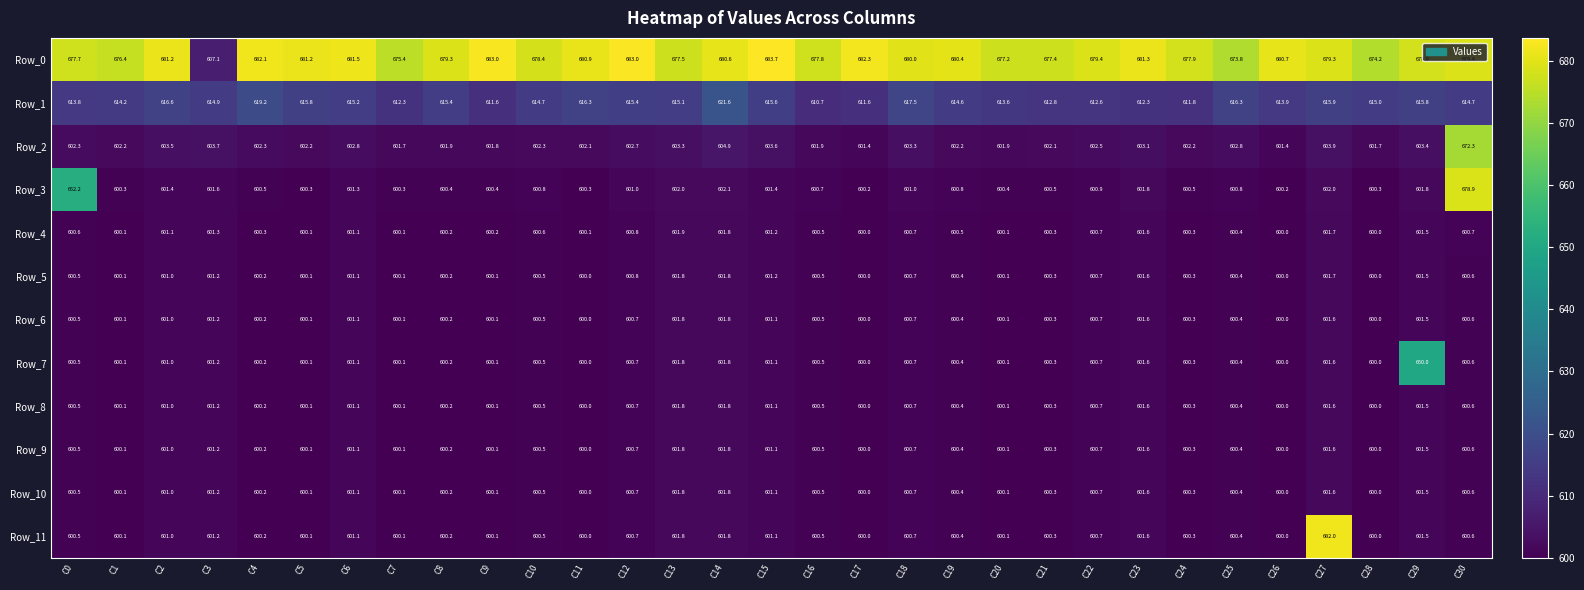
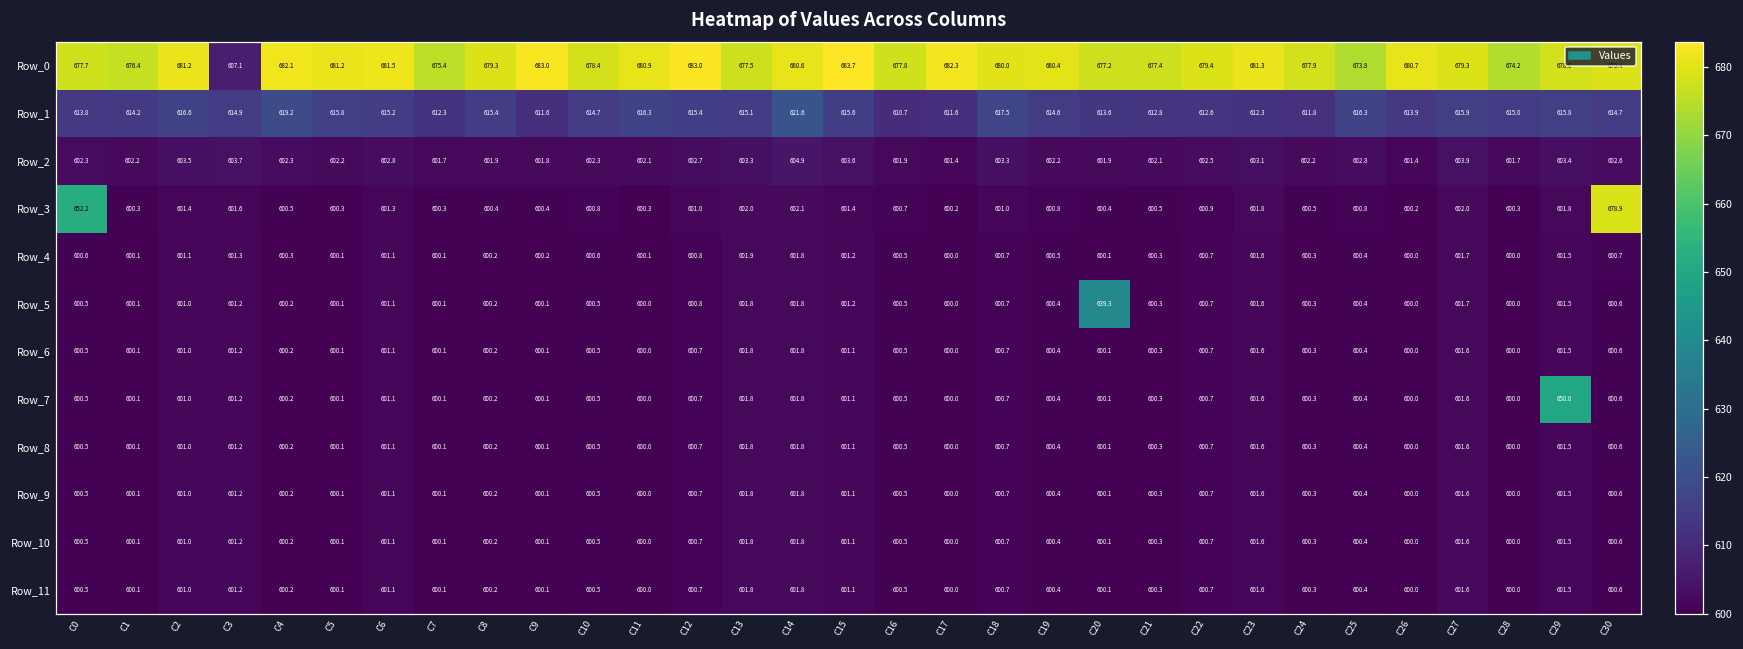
Row_2, C30: 672.3 -> 602.6
Row_5, C20: 600.1 -> 639.3
Row_11, C27: 682.0 -> 601.6
